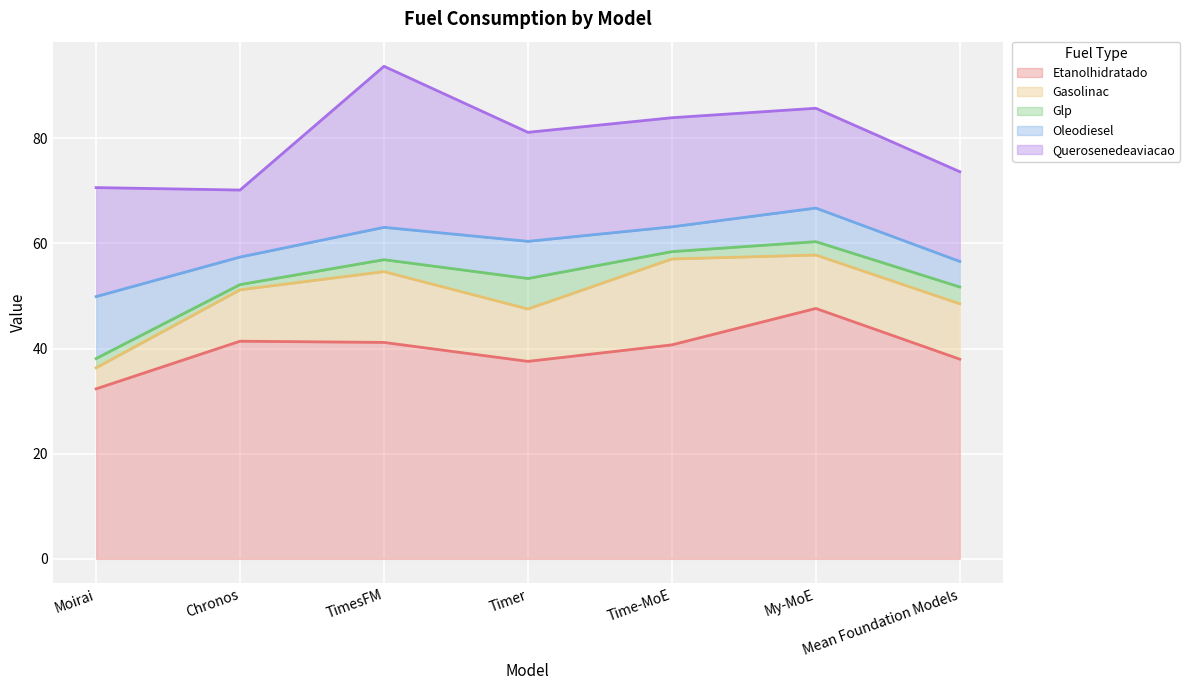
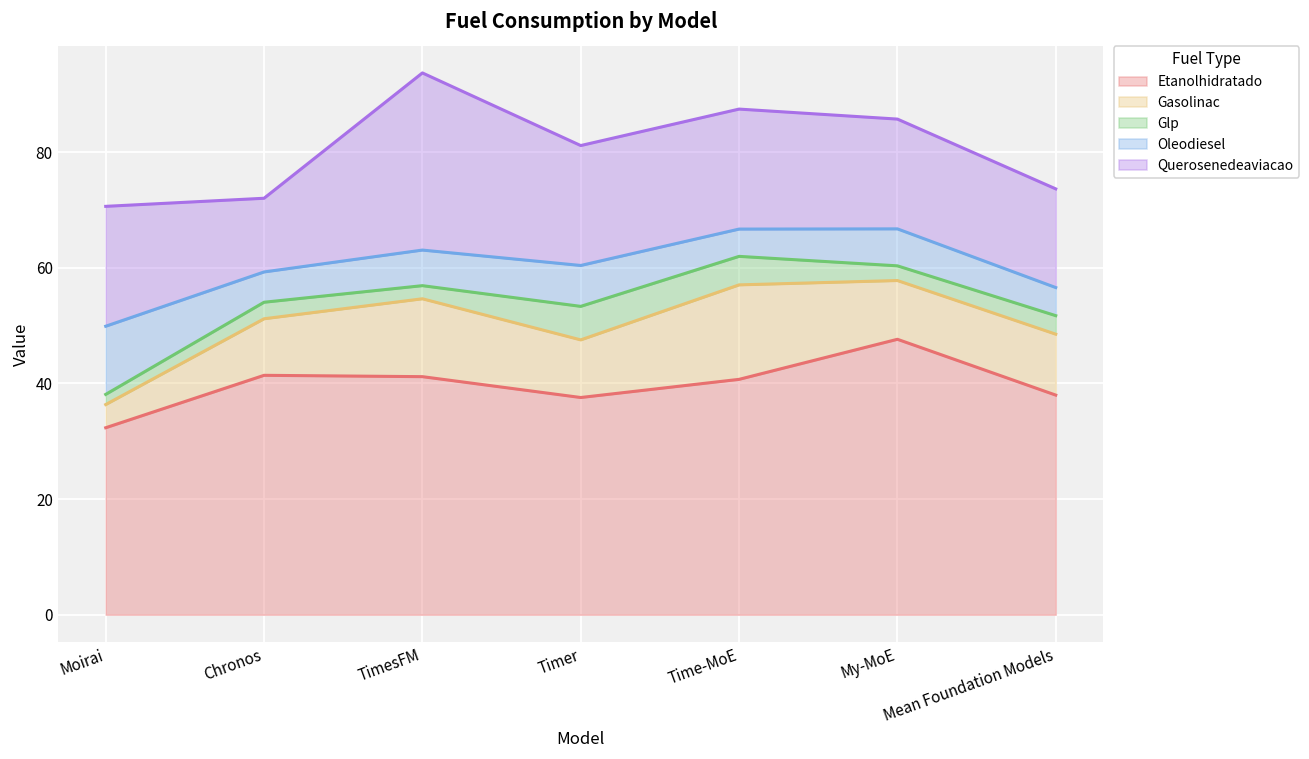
Glp, Chronos: 1 -> 3
Glp, Time-MoE: 1 -> 5
